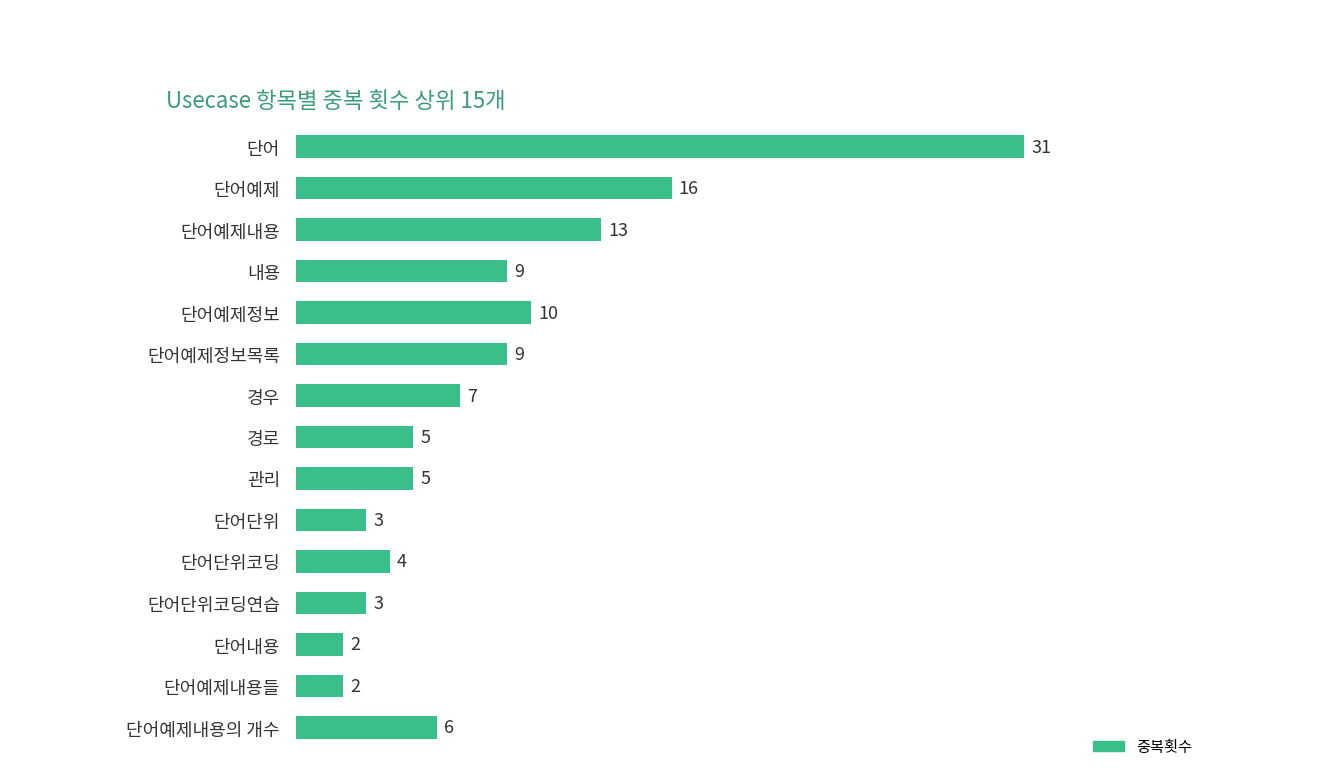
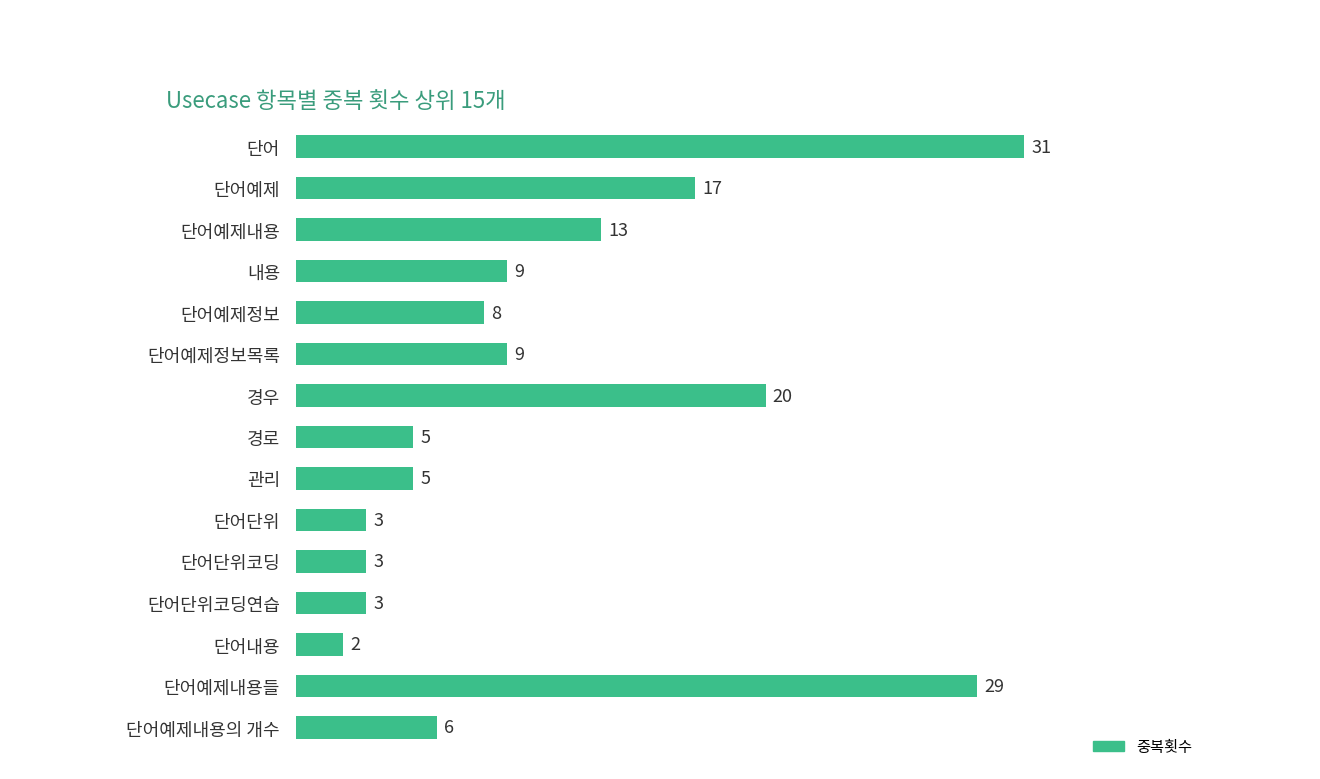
단어예제: 16 -> 17
단어예제정보: 10 -> 8
경우: 7 -> 20
단어단위코딩: 4 -> 3
단어예제내용들: 2 -> 29
